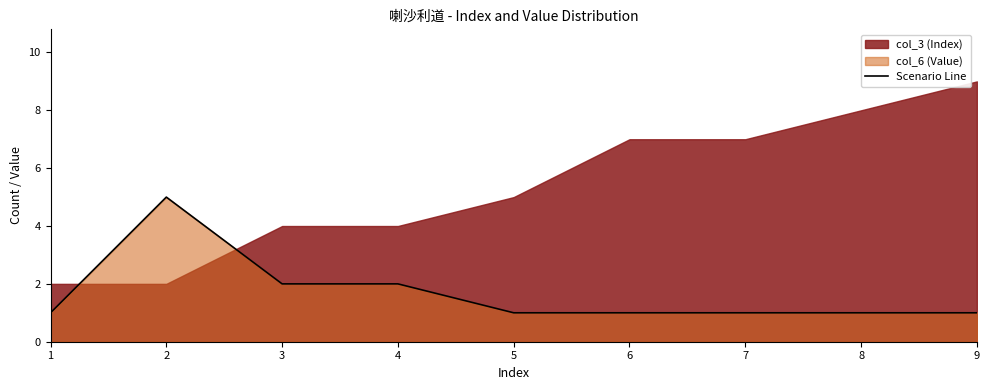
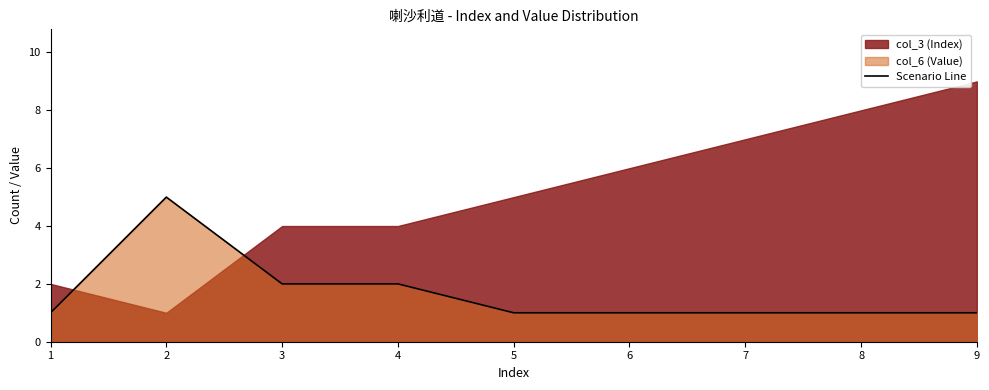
col_3 (Index), 2: 2 -> 1
col_3 (Index), 6: 7 -> 6
